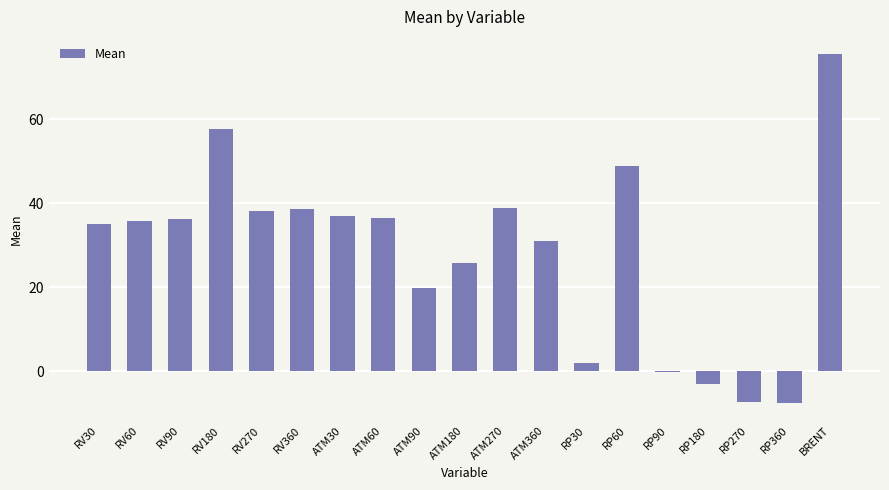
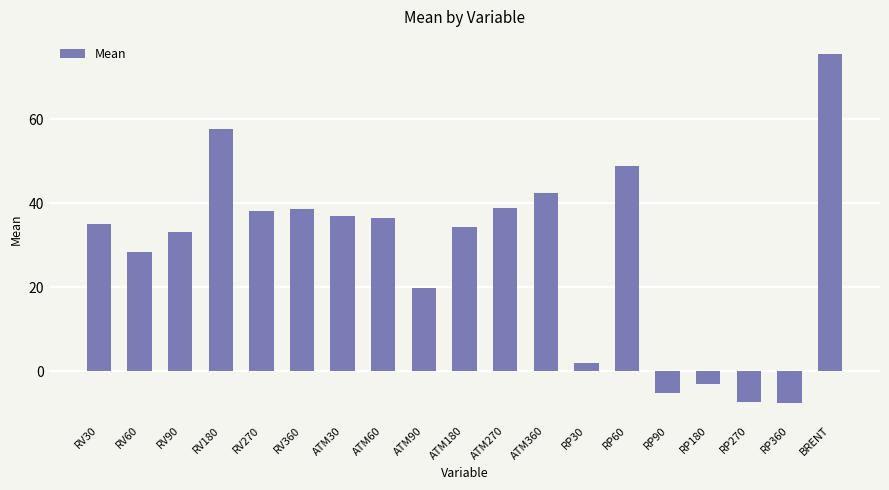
RV60: 36 -> 28
RV90: 36 -> 33
ATM180: 26 -> 34
ATM360: 31 -> 43
RP90: 0 -> -5
